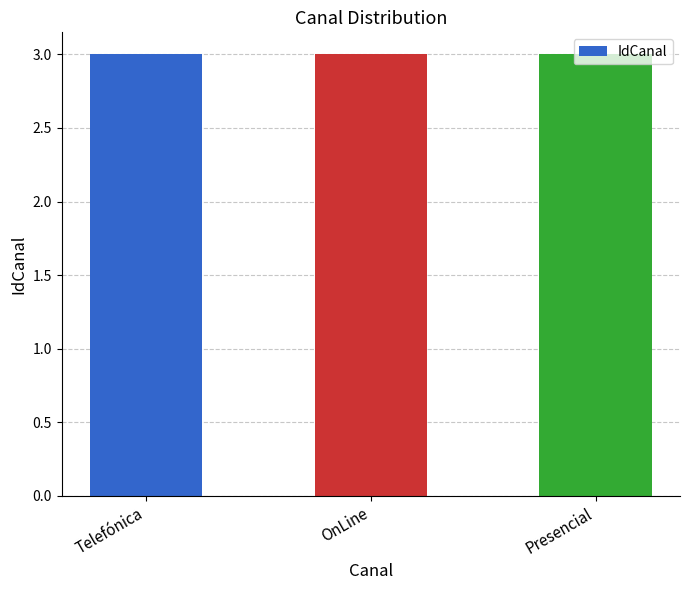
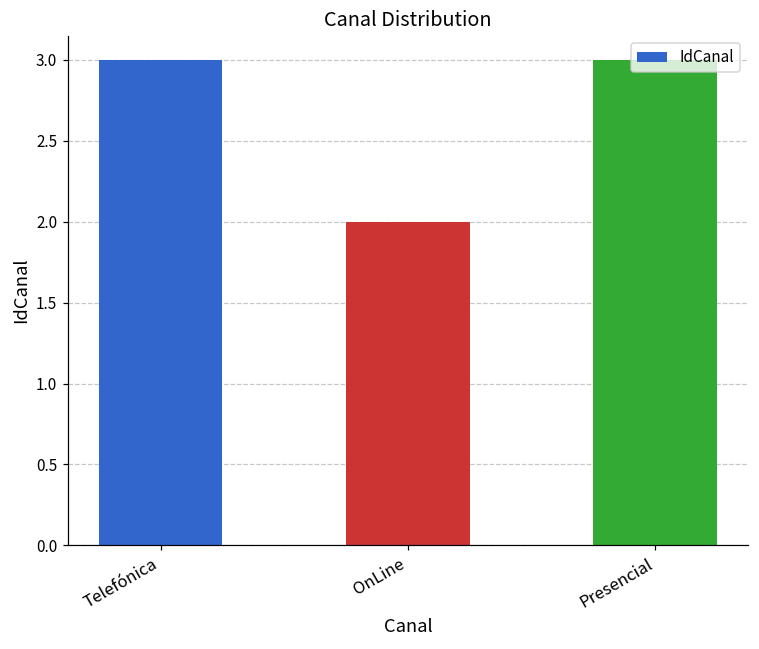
OnLine: 3 -> 2
